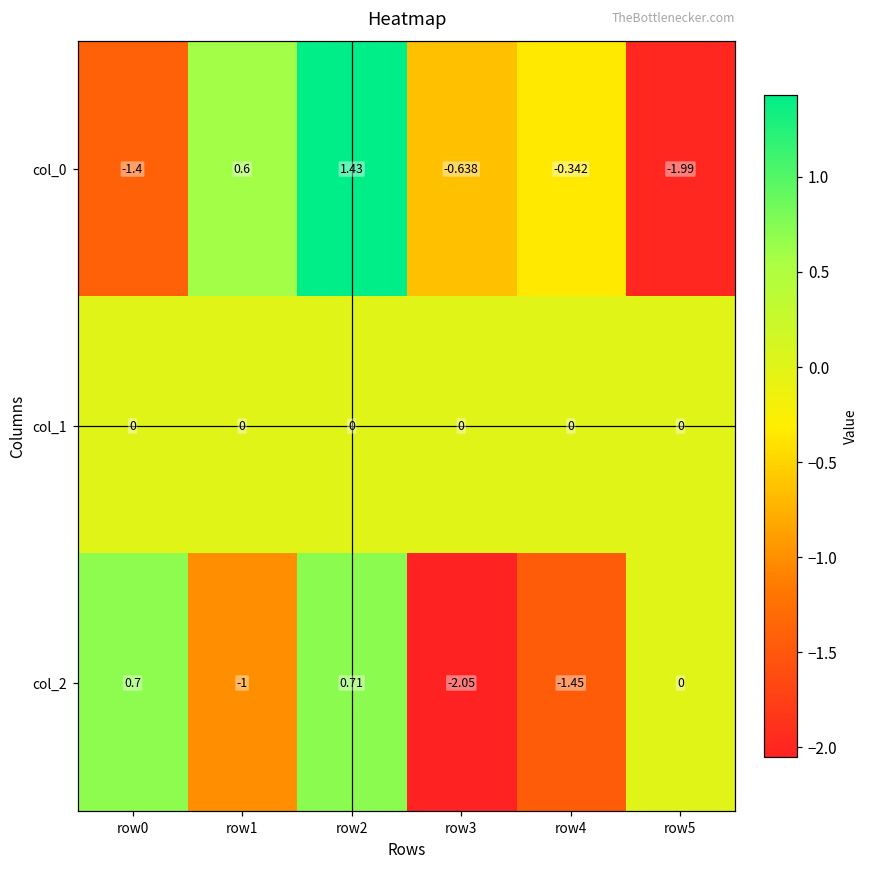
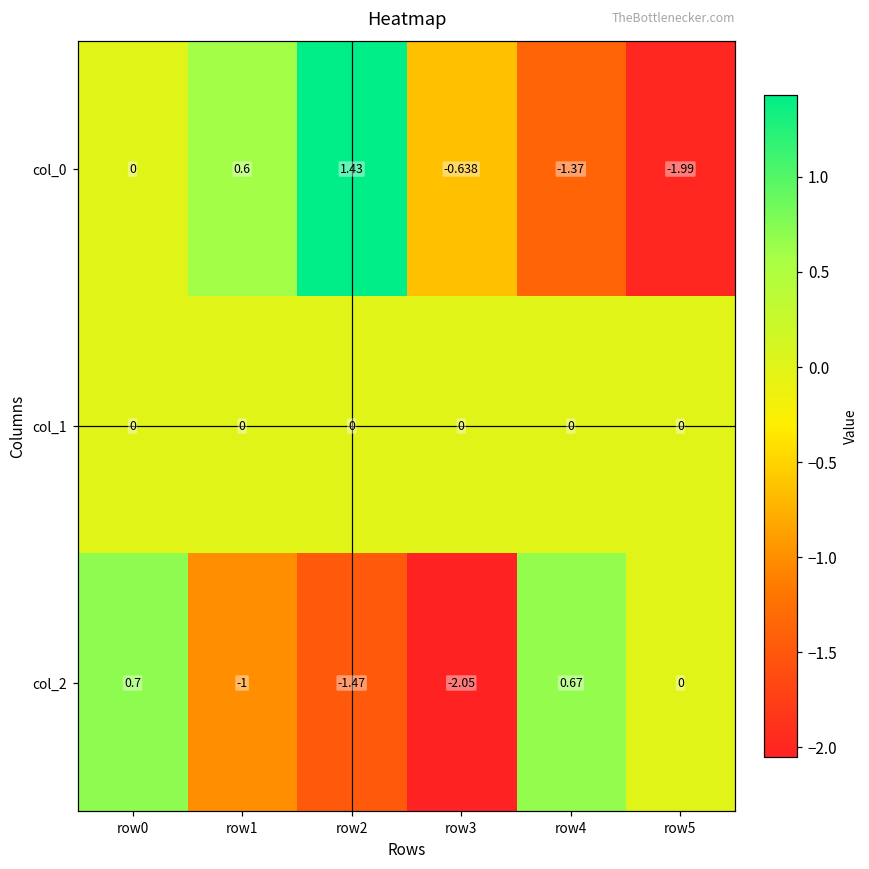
col_0, row0: -1.4 -> 0
col_0, row4: -0.342 -> -1.37
col_2, row2: 0.71 -> -1.47
col_2, row4: -1.45 -> 0.67
